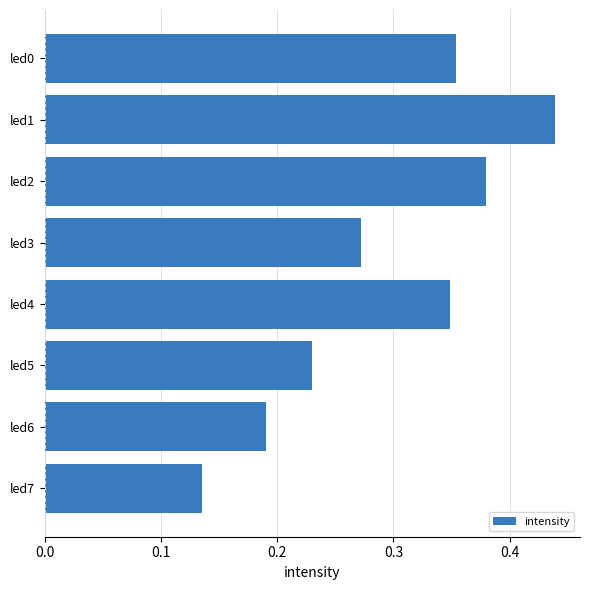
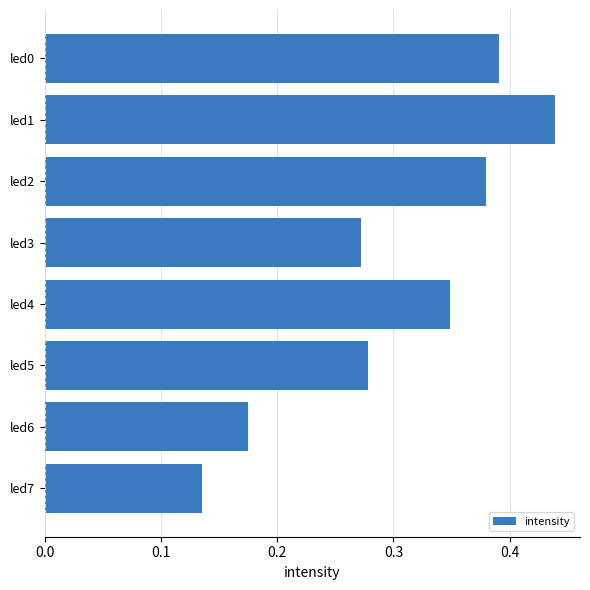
led0: 0.354 -> 0.391
led5: 0.230 -> 0.278
led6: 0.190 -> 0.175
